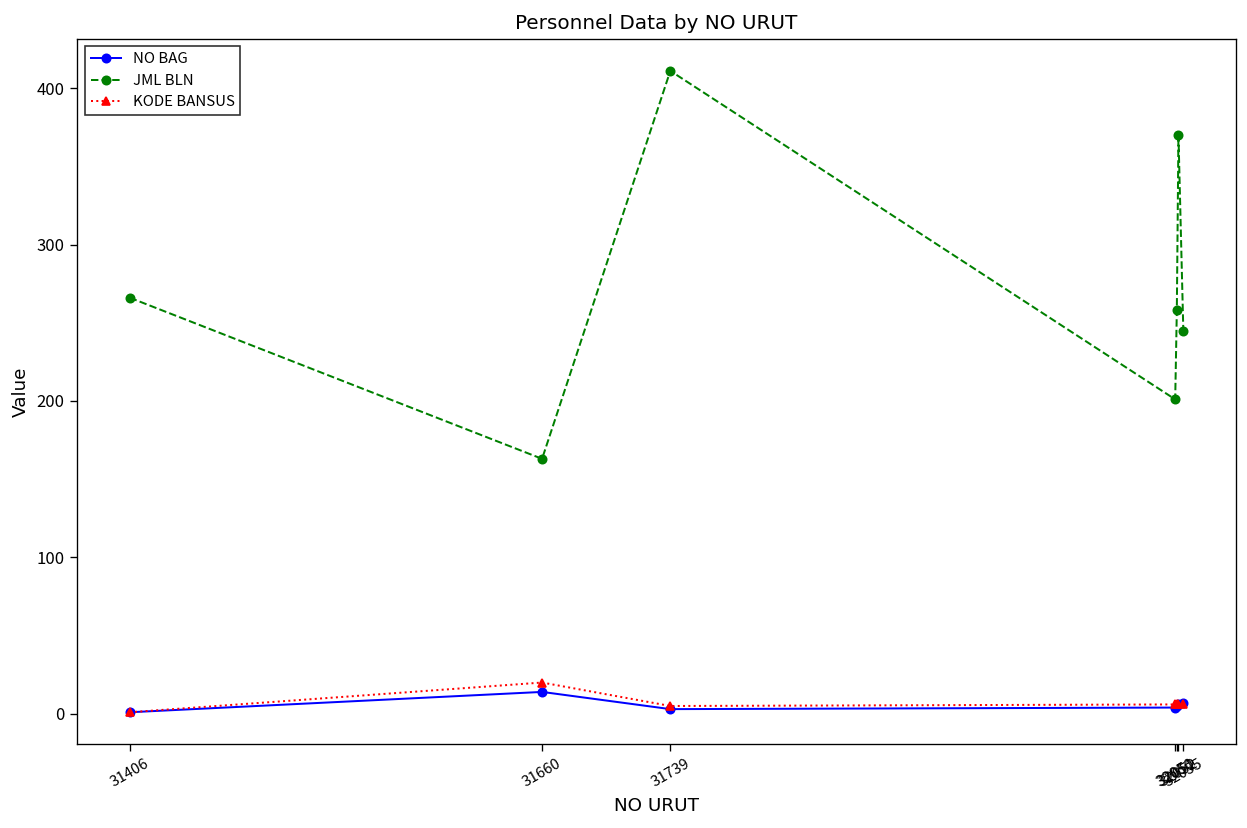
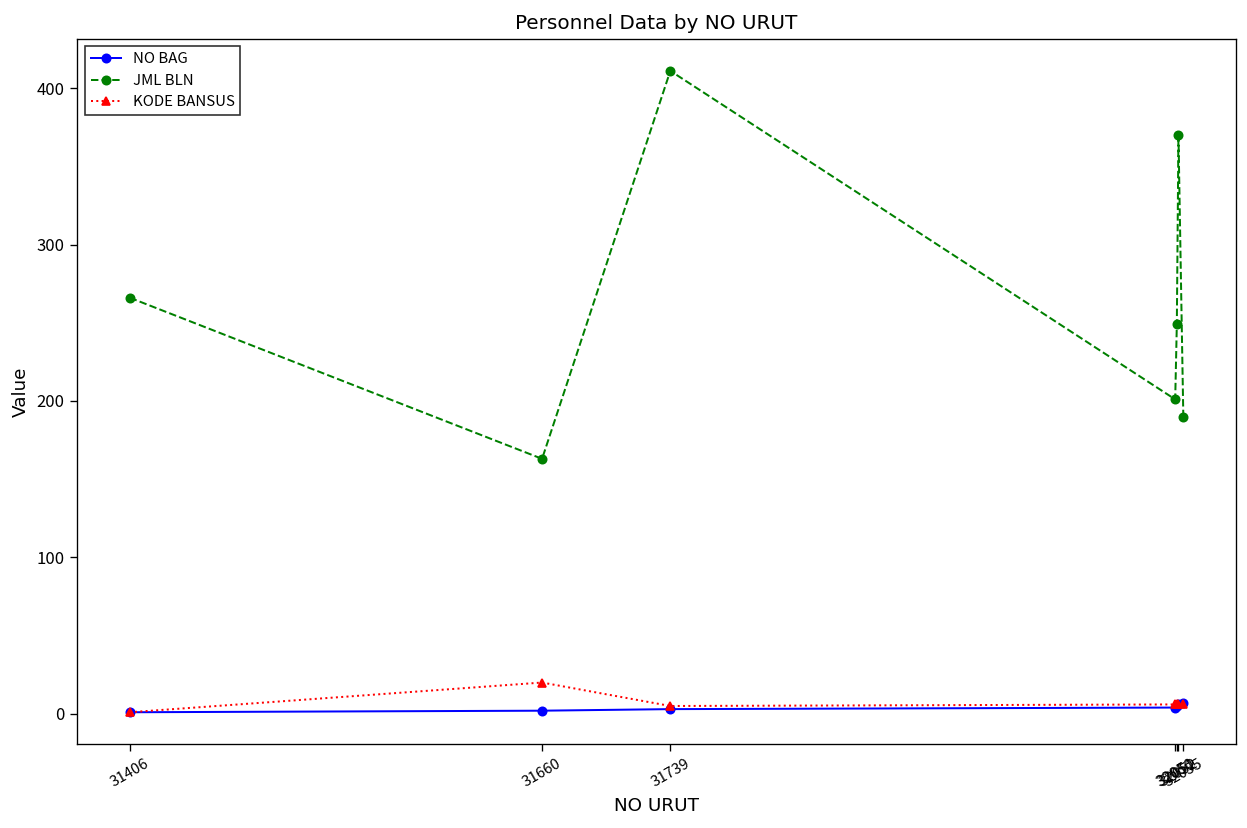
NO BAG, 31660: 14 -> 2
JML BLN, 32051: 258 -> 249
JML BLN, 32055: 245 -> 190
